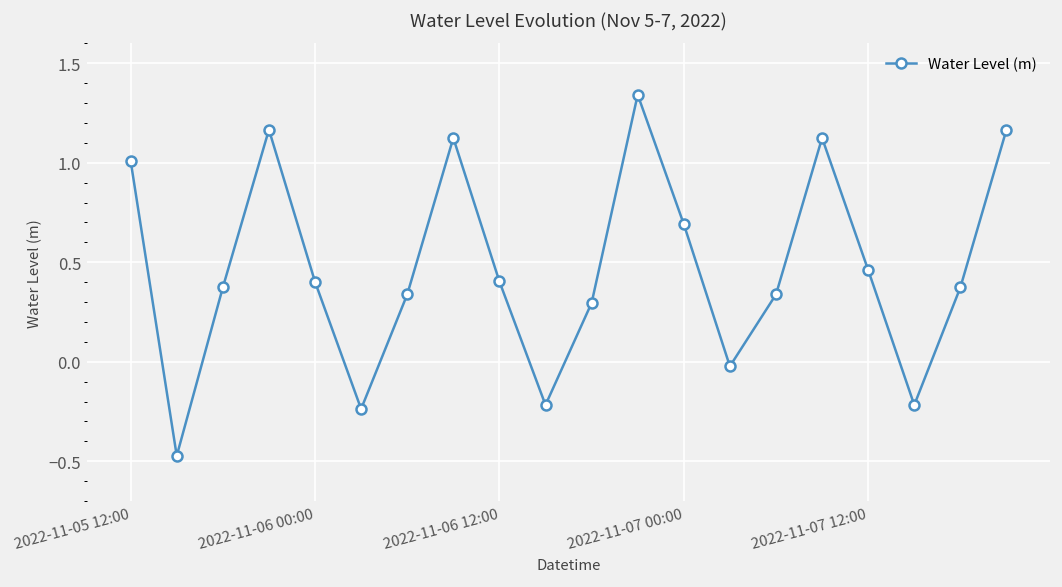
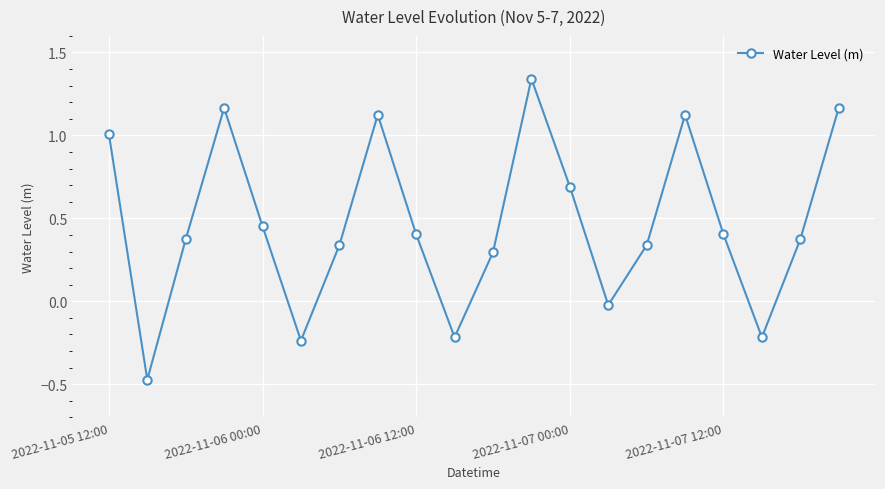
2022-11-06 00:00: 0.40 -> 0.45
2022-11-07 12:00: 0.46 -> 0.40
